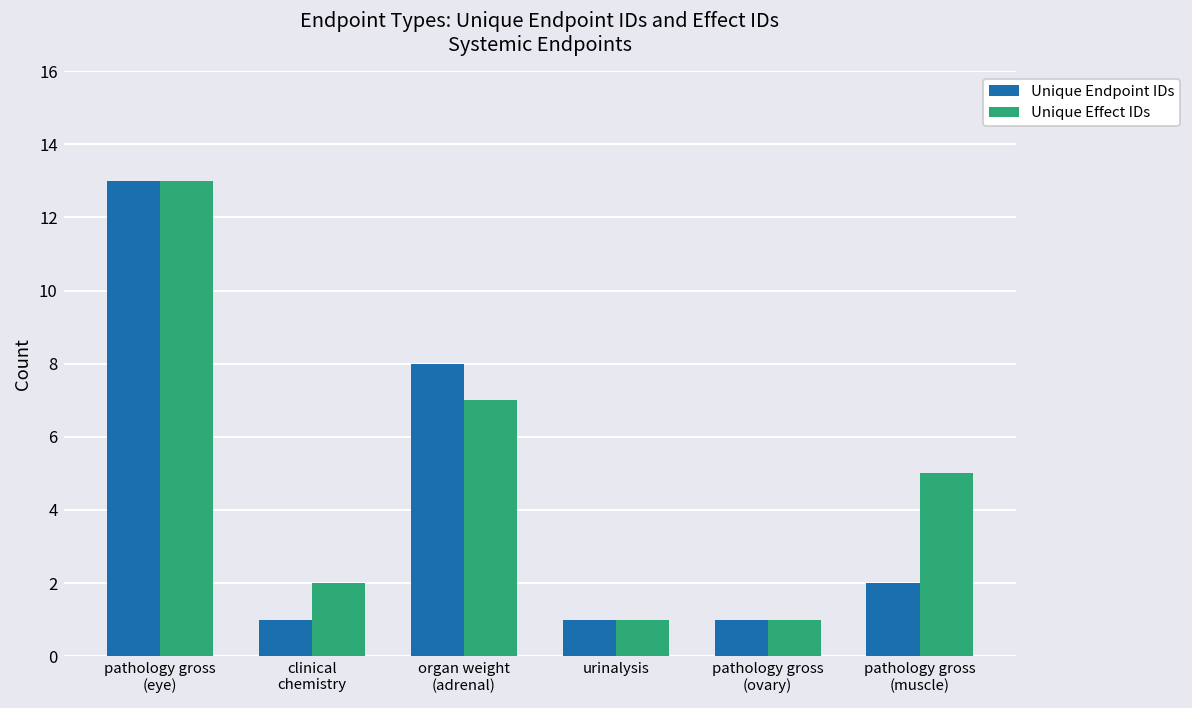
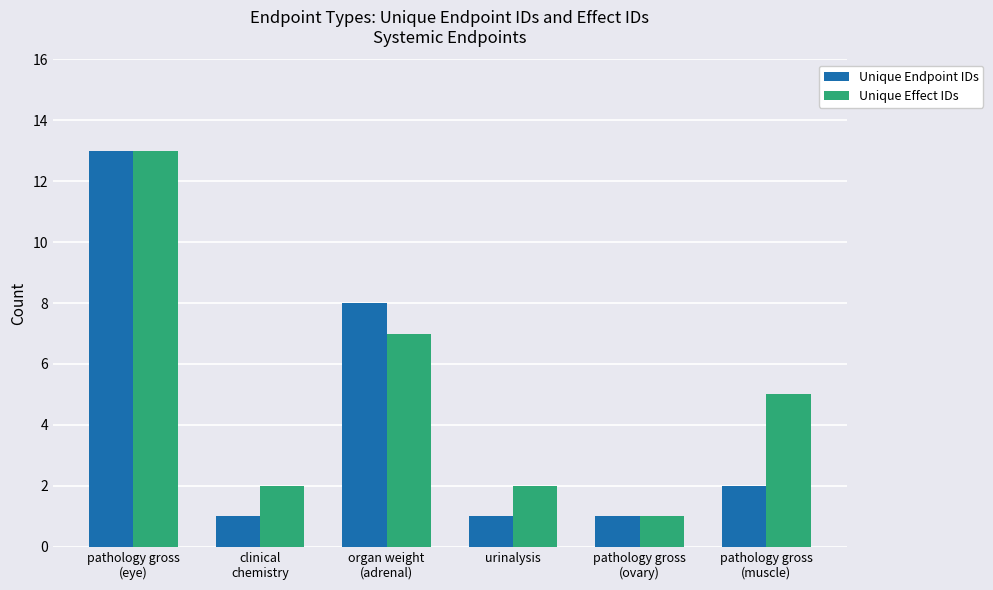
Unique Effect IDs, urinalysis: 1 -> 2
